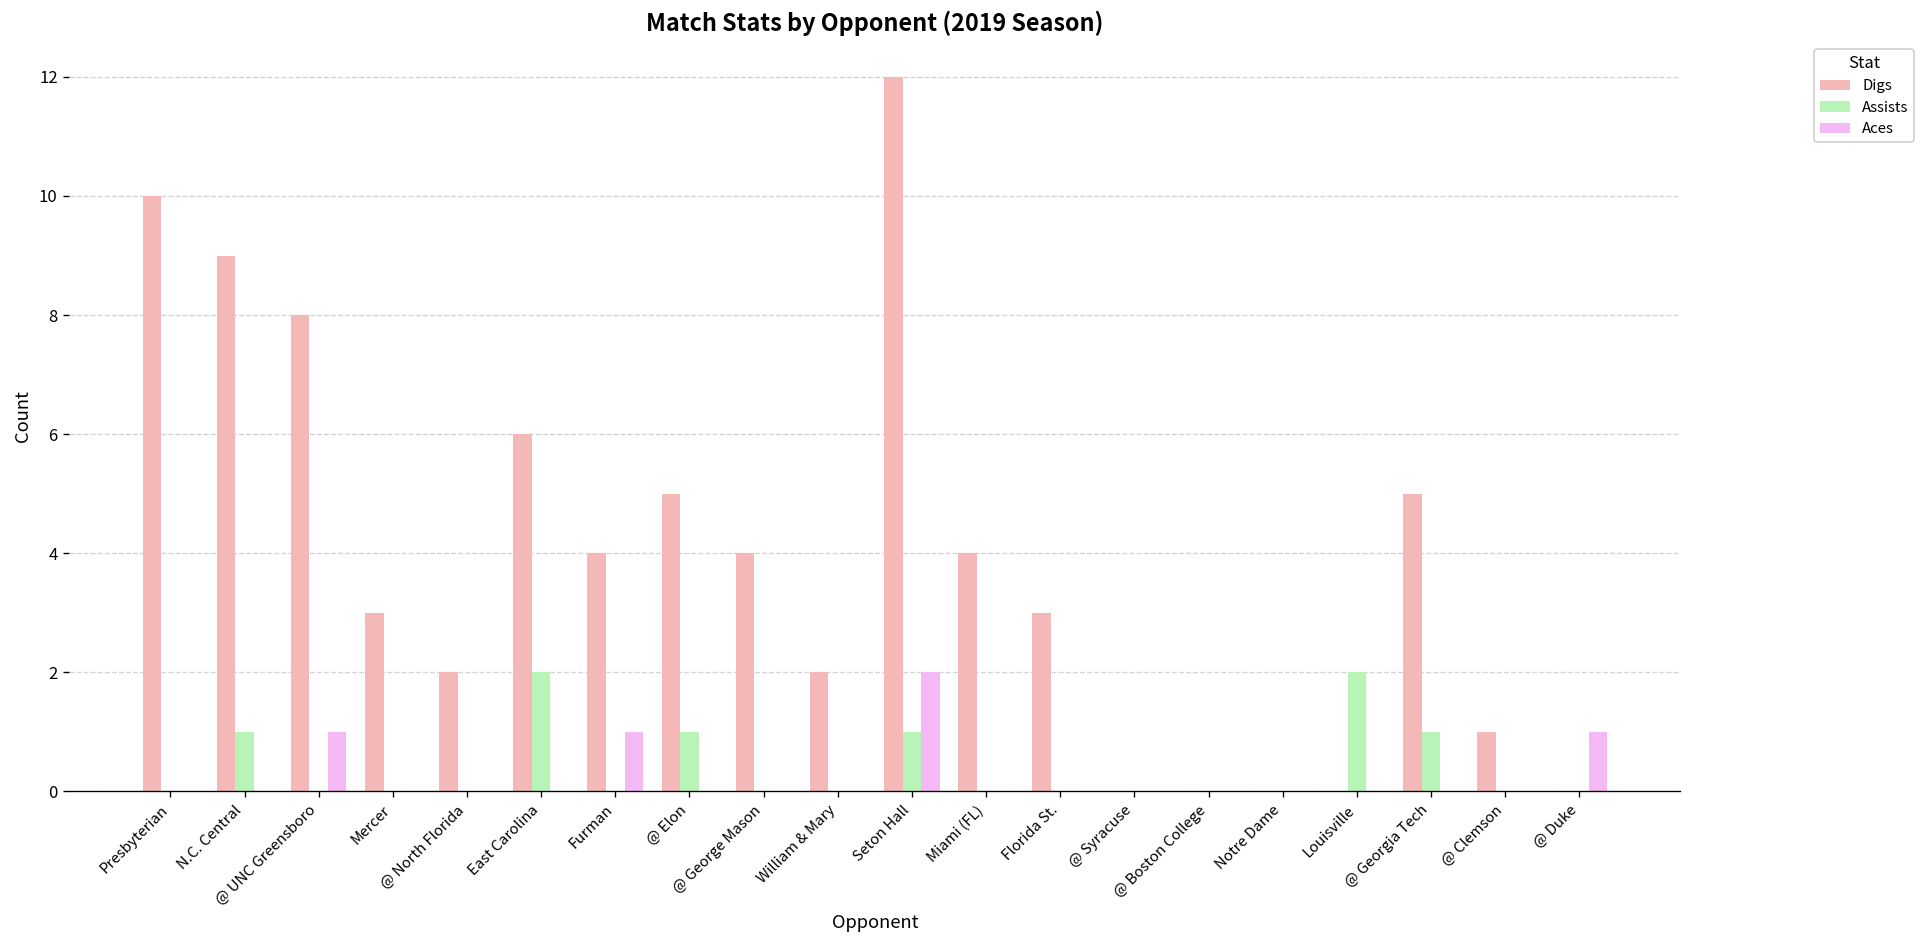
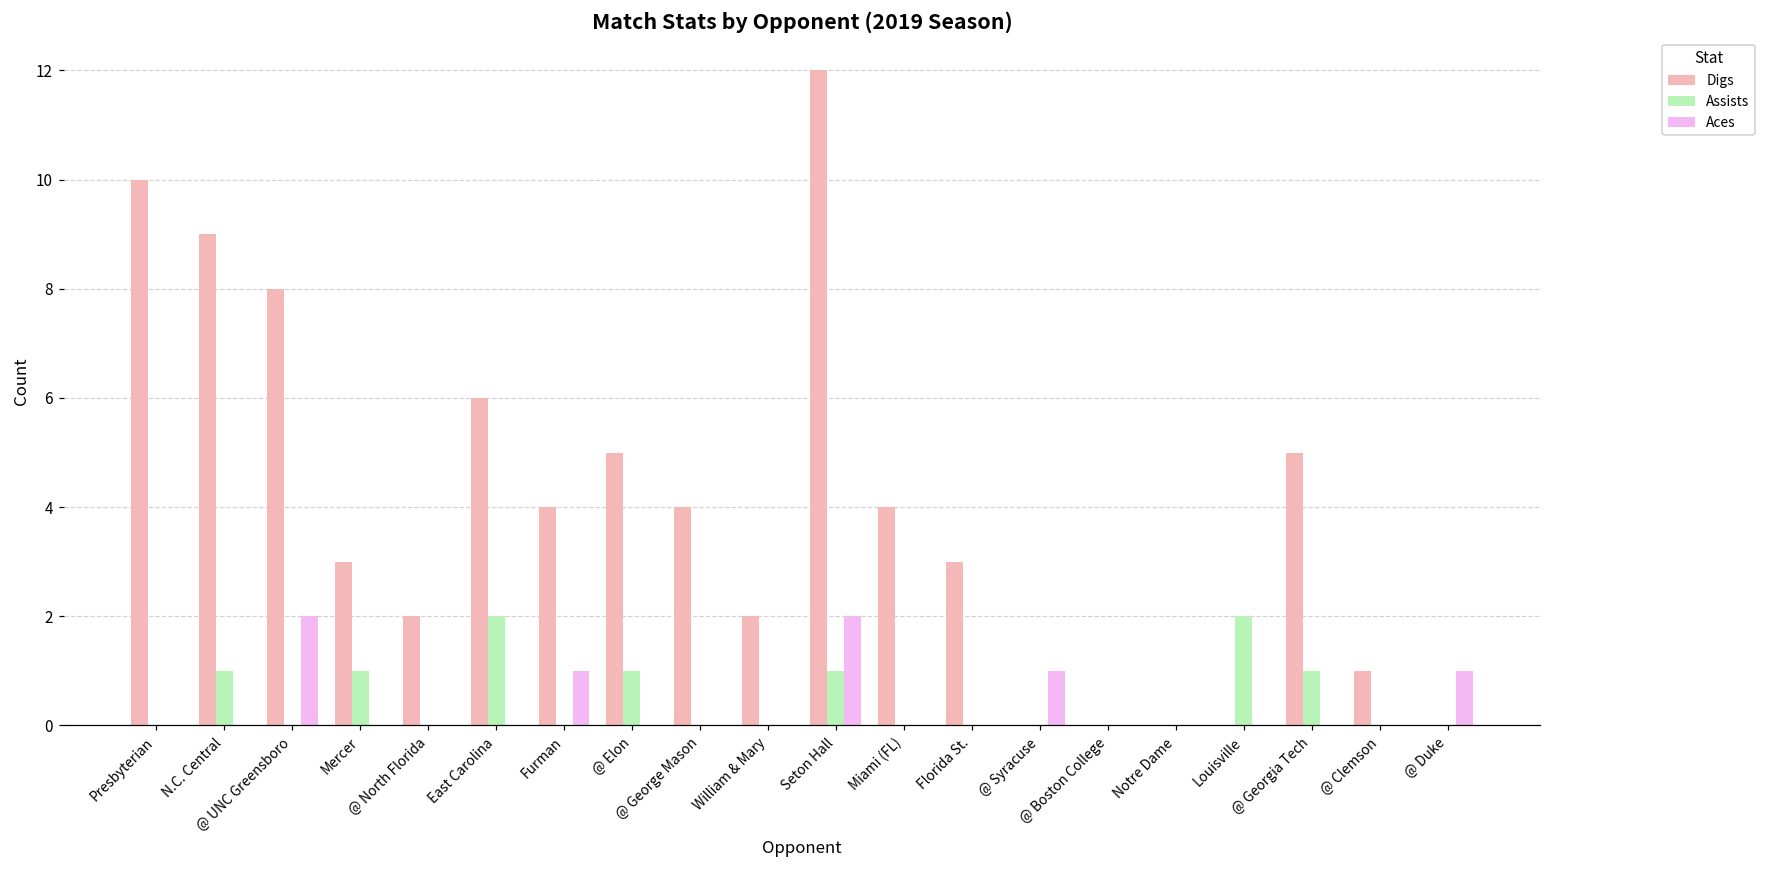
Aces, @ UNC Greensboro: 1 -> 2
Assists, Mercer: 0 -> 1
Aces, @ Syracuse: 0 -> 1
